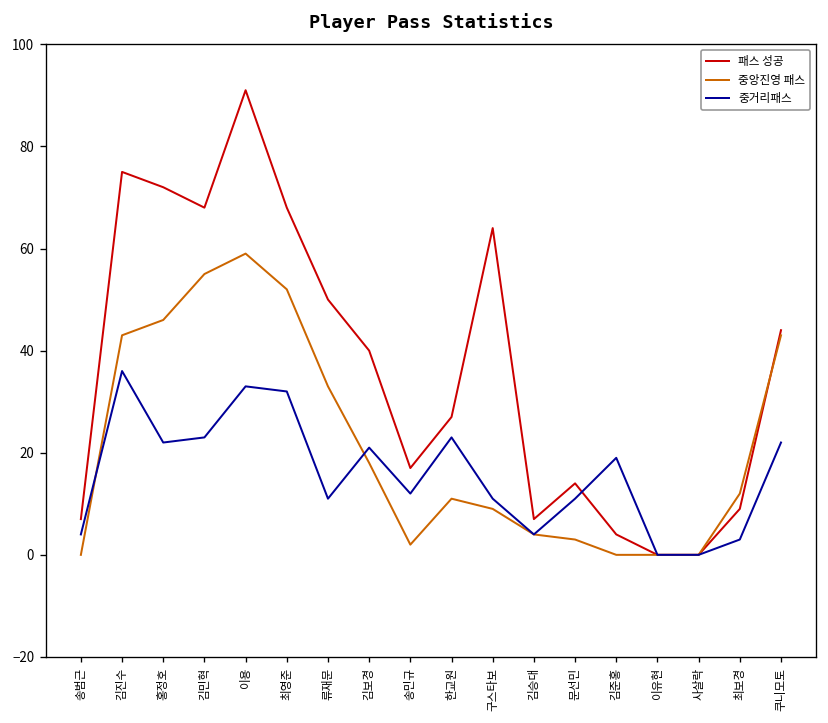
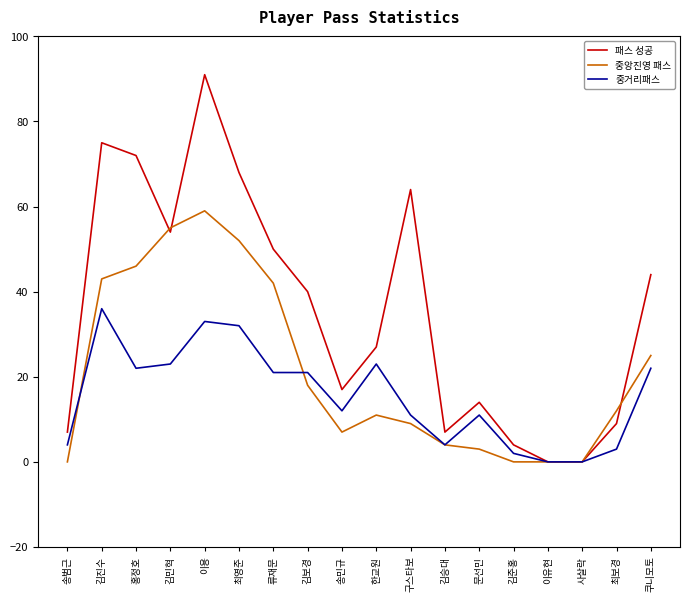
패스 성공, 김민혁: 68 -> 54
중앙진영 패스, 류재문: 33 -> 42
중거리패스, 류재문: 11 -> 21
중앙진영 패스, 송민규: 2 -> 7
중거리패스, 김준홍: 19 -> 2
중앙진영 패스, 쿠니모토: 43 -> 25
